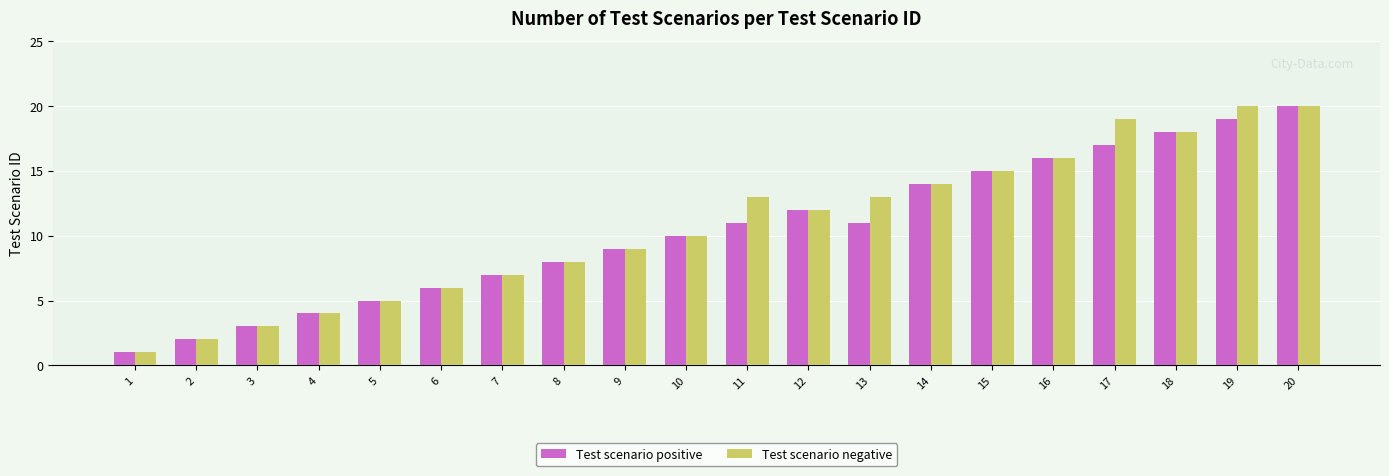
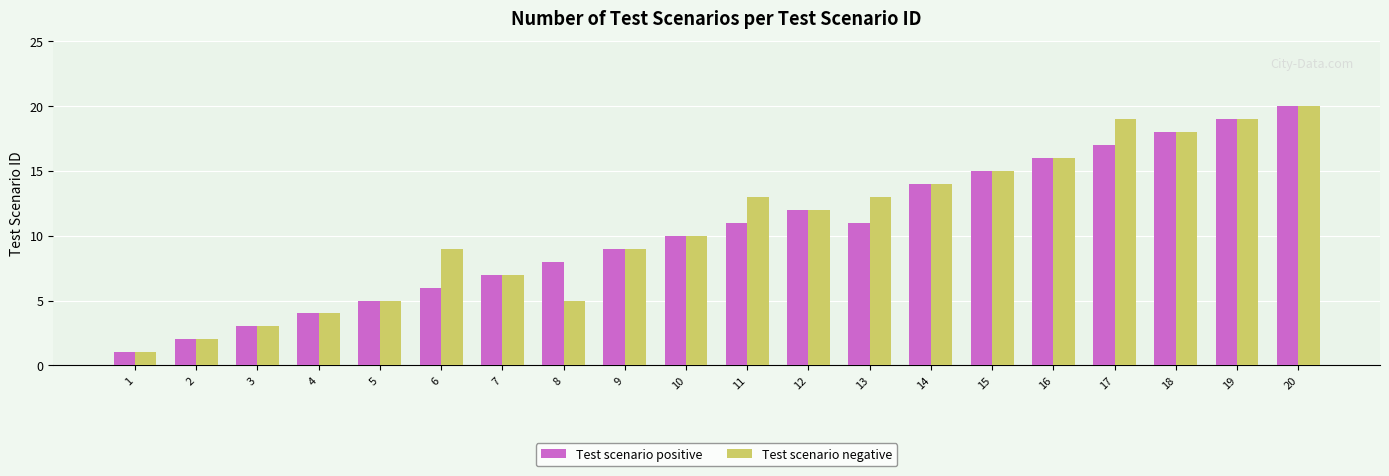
Test scenario negative, 6: 6 -> 9
Test scenario negative, 8: 8 -> 5
Test scenario negative, 19: 20 -> 19
